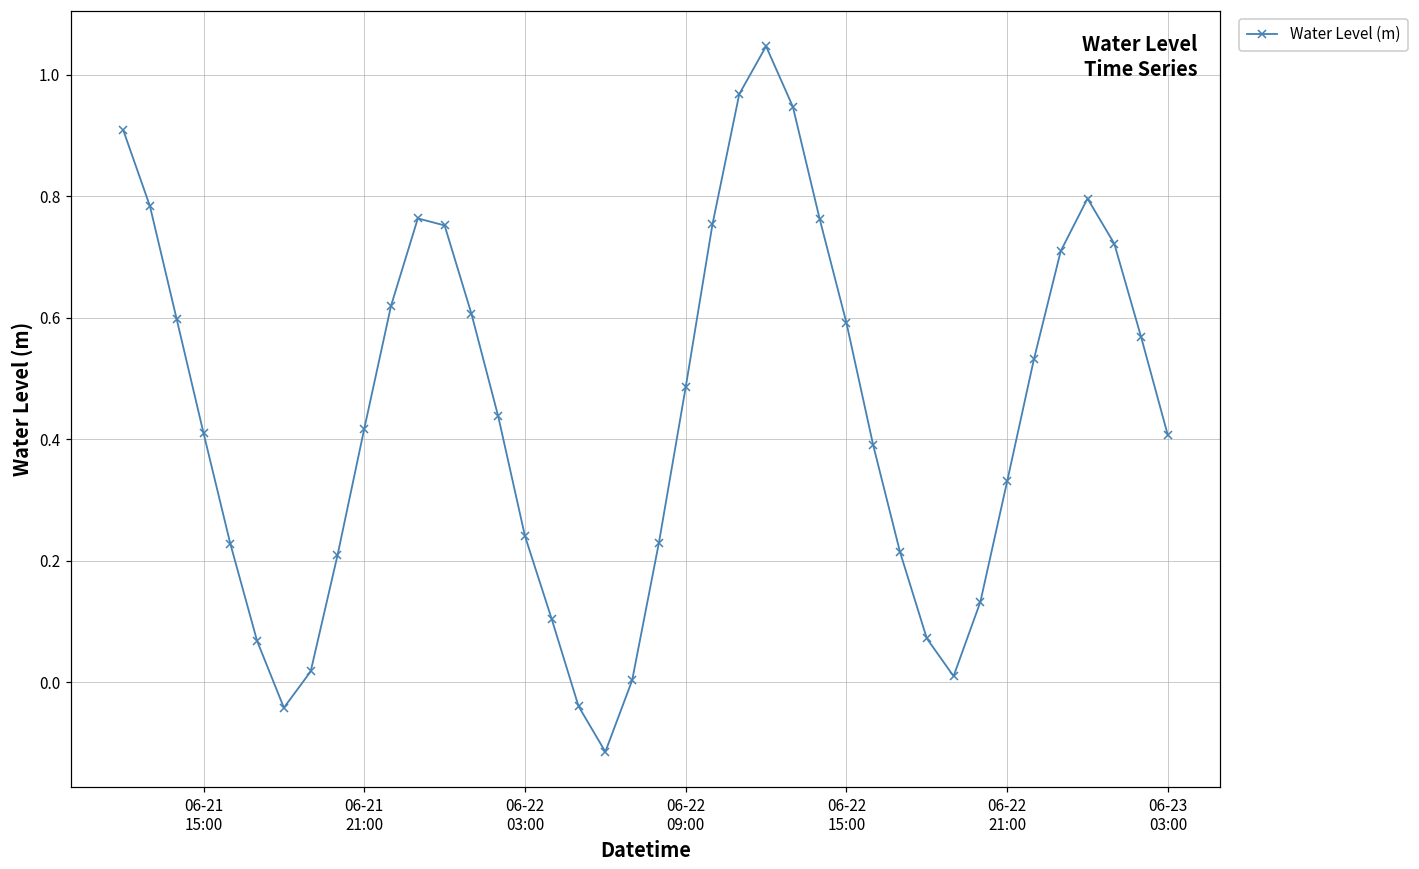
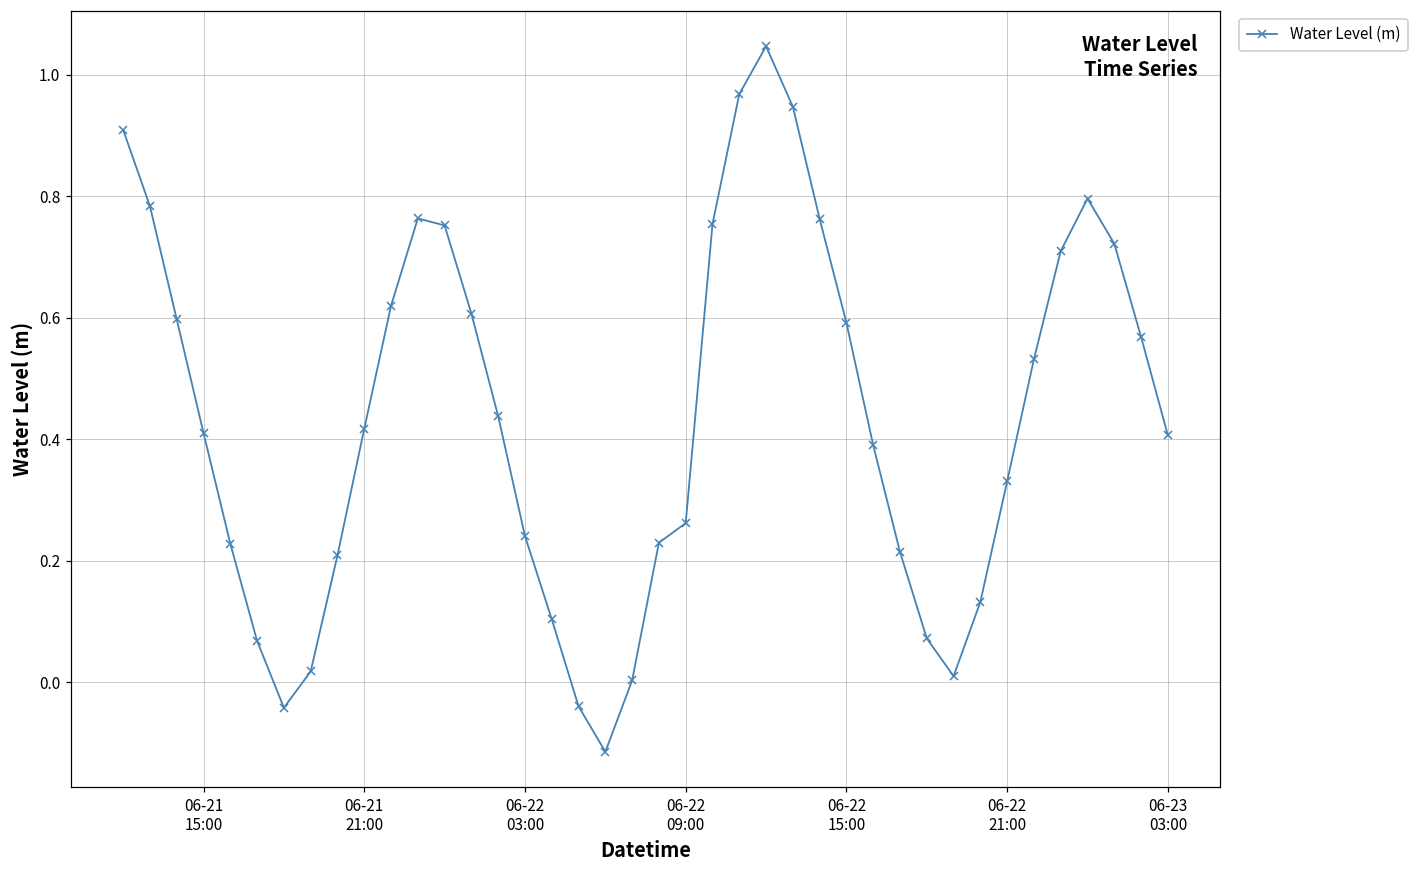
06-22 09:00: 0.49 -> 0.26
